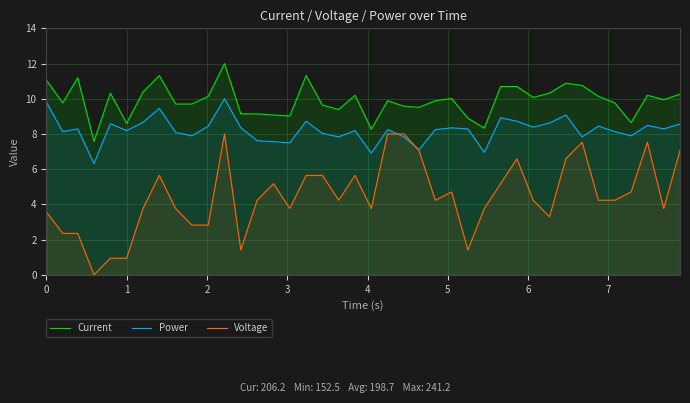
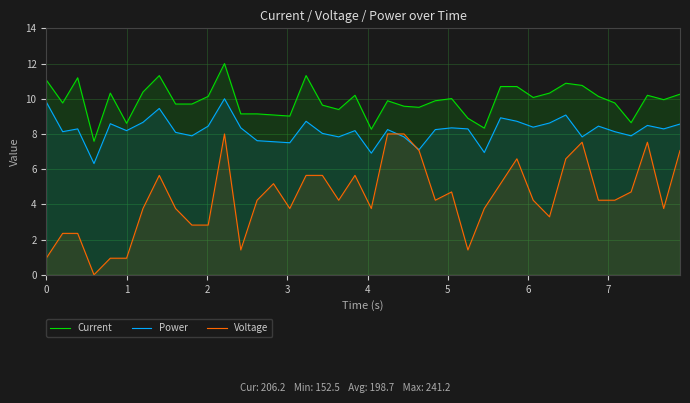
Voltage, 0: 3.6 -> 0.9
